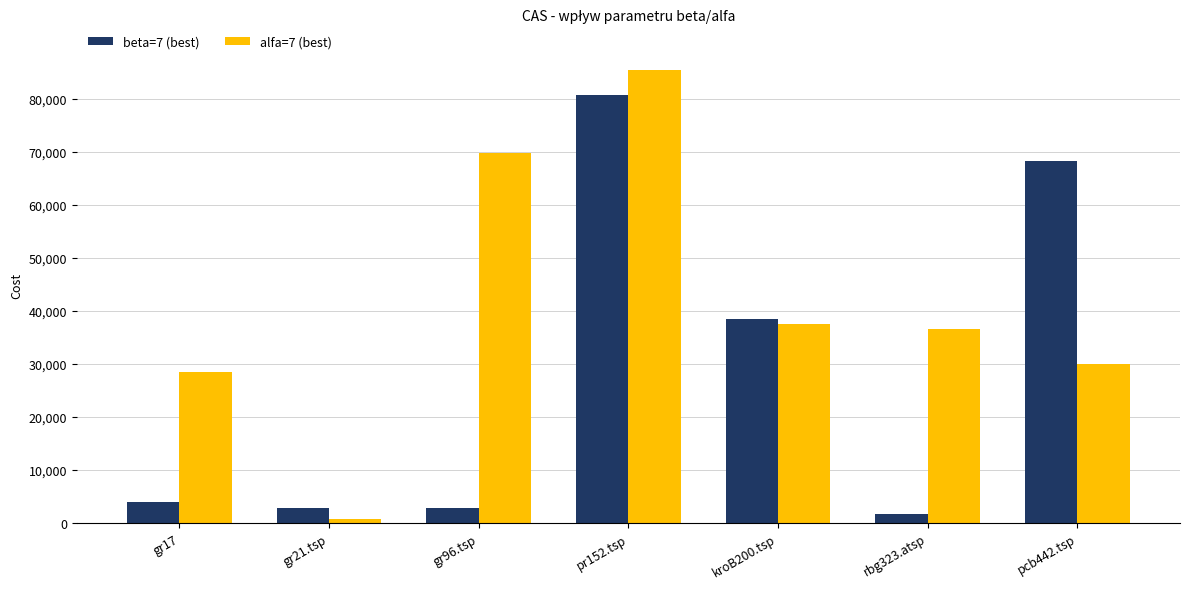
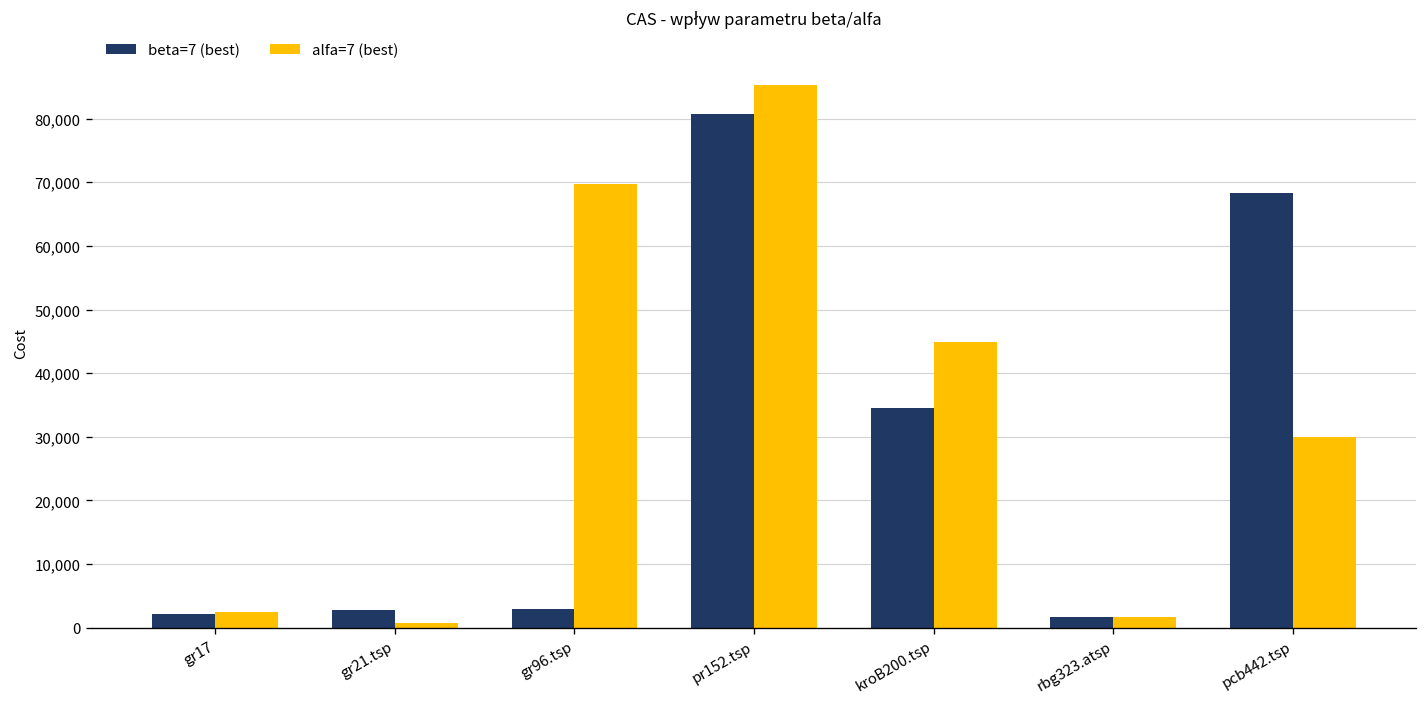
beta=7 (best), gr17: 4,000 -> 2,000
alfa=7 (best), gr17: 28,000 -> 2,000
beta=7 (best), kroB200.tsp: 38,000 -> 35,000
alfa=7 (best), kroB200.tsp: 38,000 -> 45,000
alfa=7 (best), rbg323.atsp: 37,000 -> 2,000
